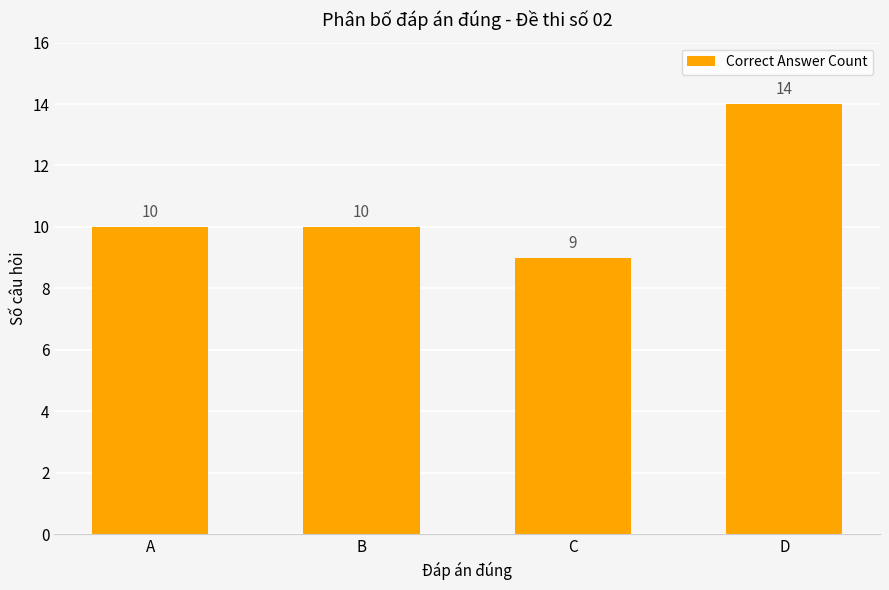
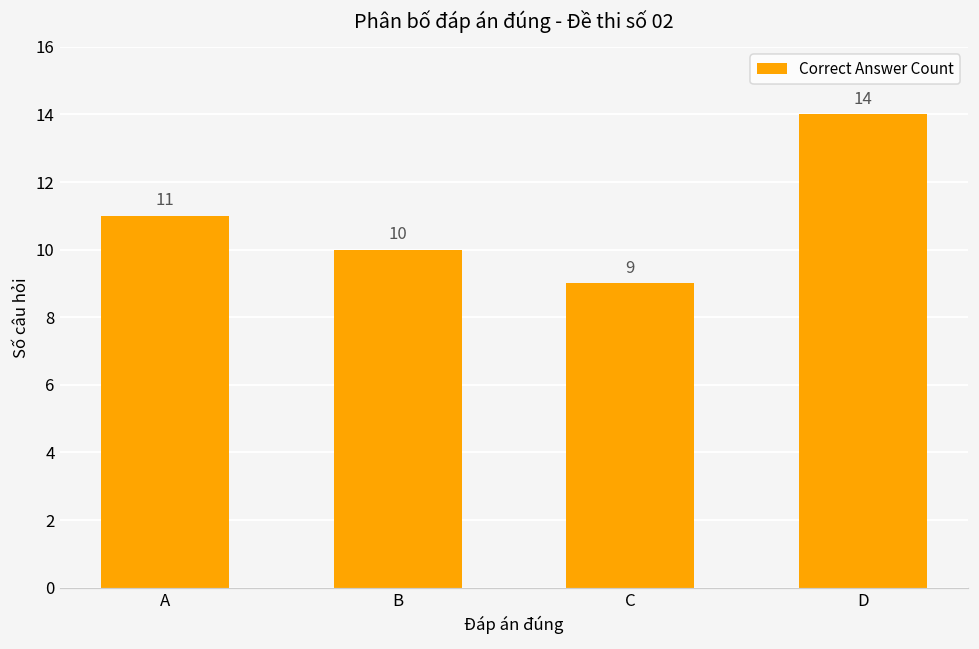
A: 10 -> 11
